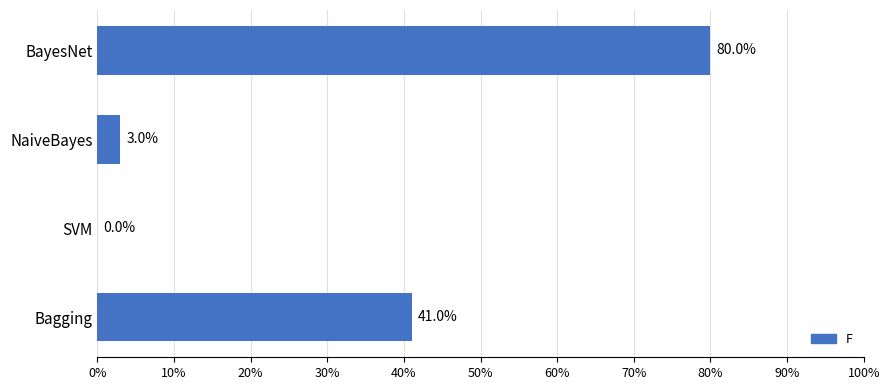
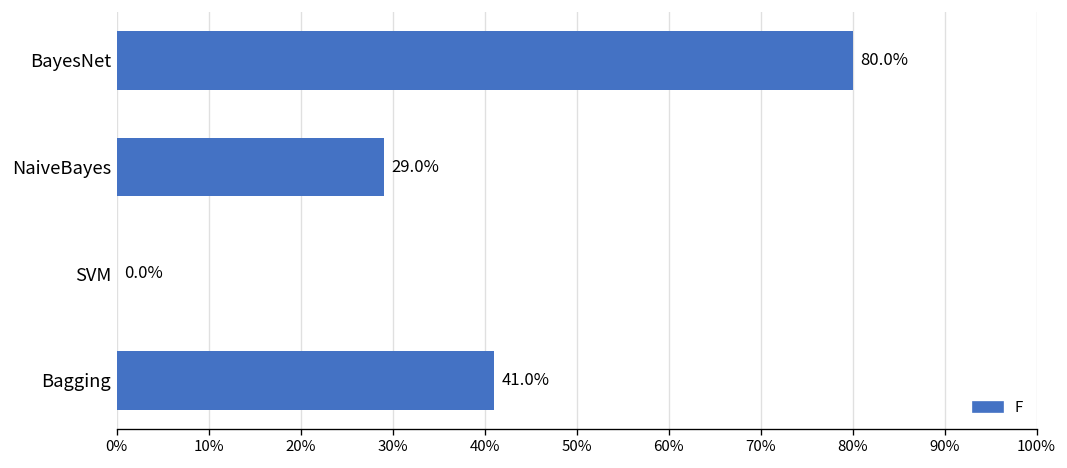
NaiveBayes: 3.0% -> 29.0%
